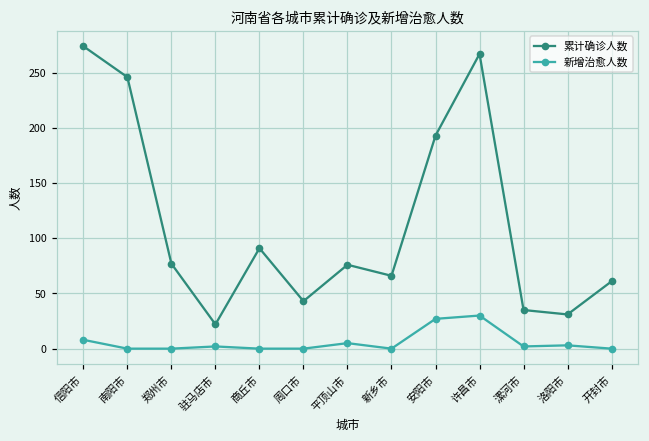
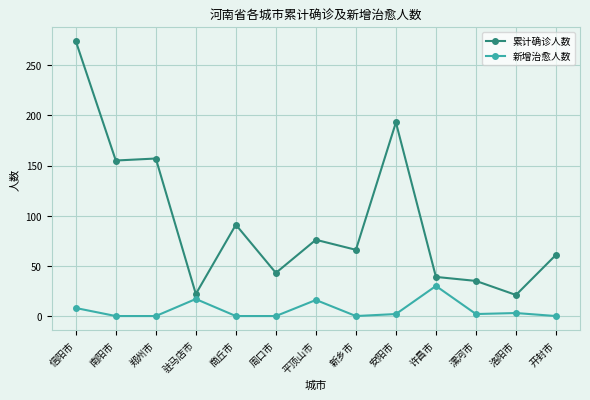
累计确诊人数, 南阳市: 246 -> 155
累计确诊人数, 郑州市: 77 -> 157
新增治愈人数, 驻马店市: 2 -> 17
新增治愈人数, 平顶山市: 5 -> 16
新增治愈人数, 安阳市: 27 -> 2
累计确诊人数, 许昌市: 267 -> 39
累计确诊人数, 洛阳市: 31 -> 21
